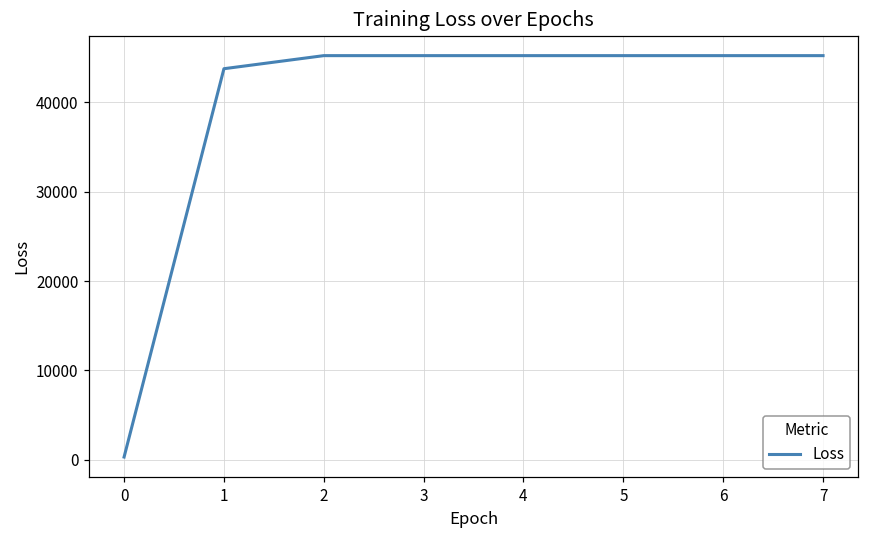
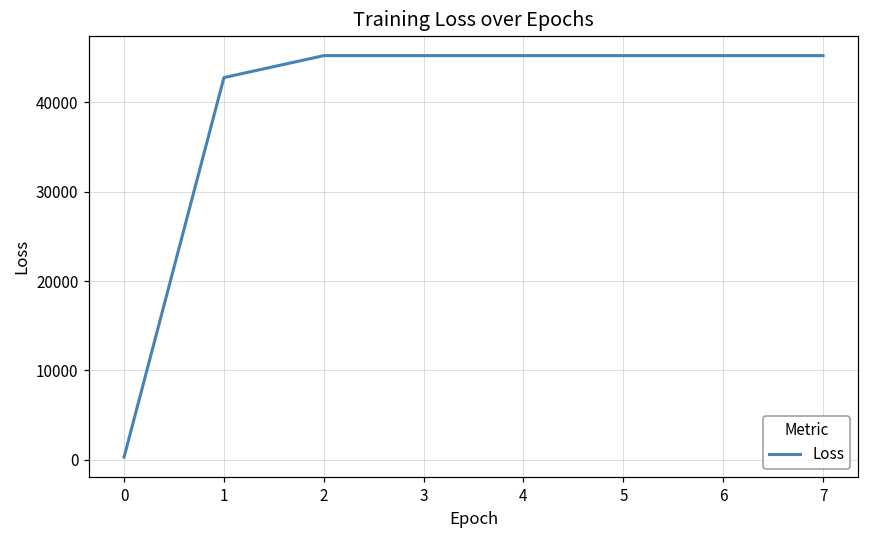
1: 44000 -> 43000
